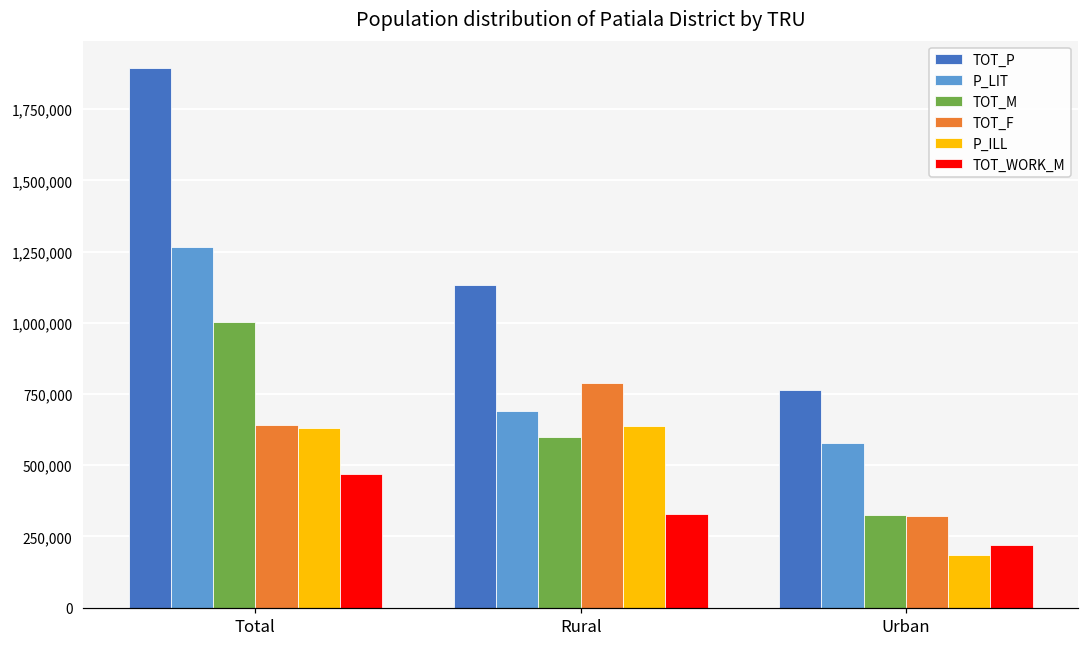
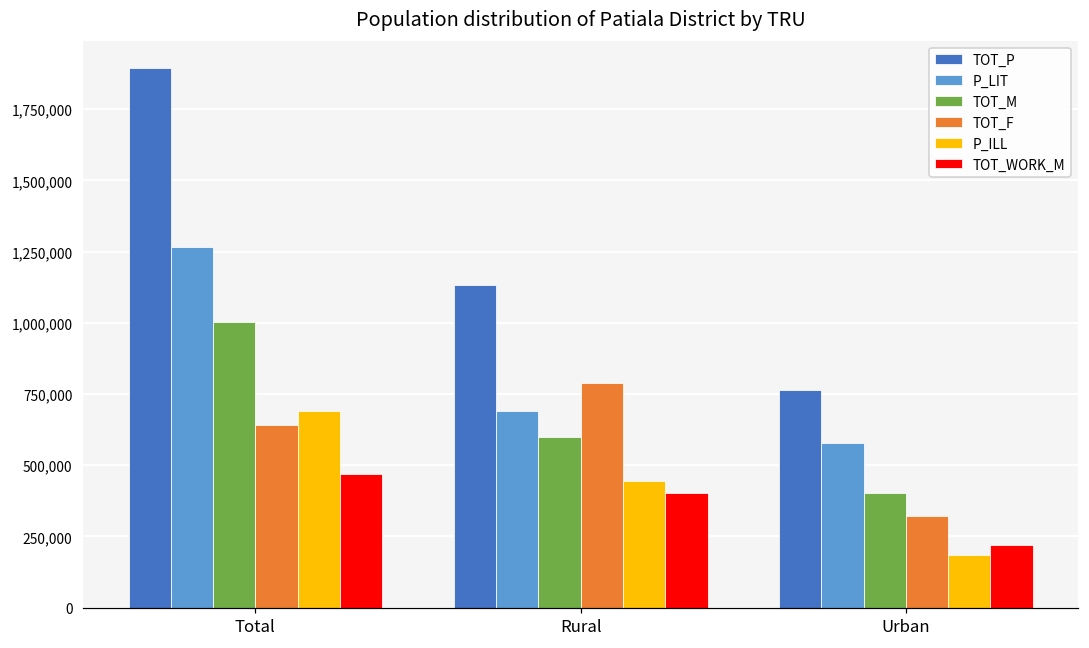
P_ILL, Total: 630,000 -> 690,000
P_ILL, Rural: 640,000 -> 440,000
TOT_WORK_M, Rural: 330,000 -> 400,000
TOT_M, Urban: 330,000 -> 400,000
